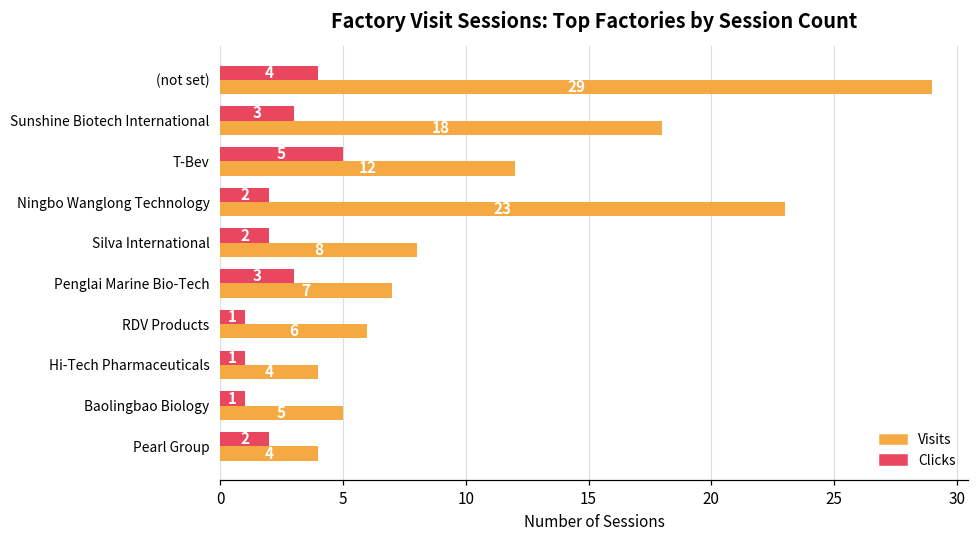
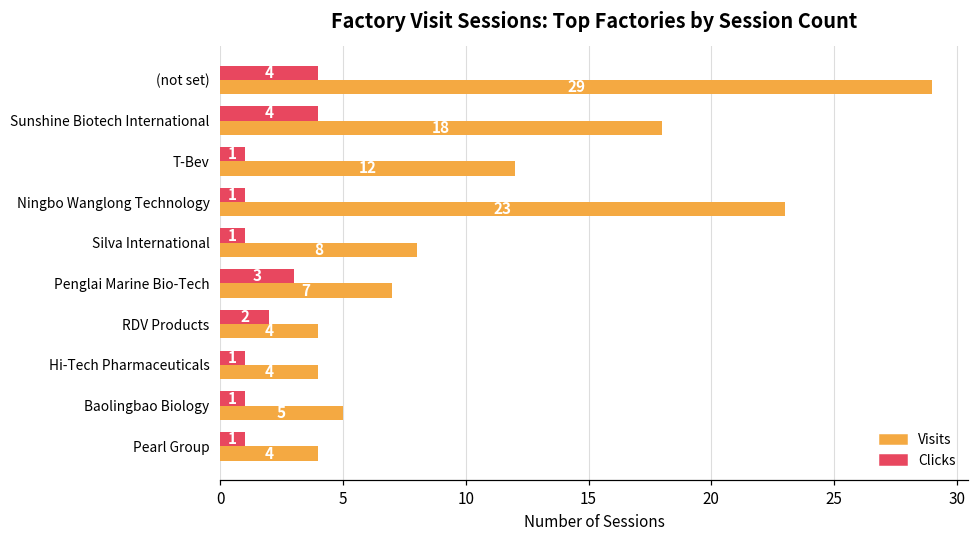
Clicks, Sunshine Biotech International: 3 -> 4
Clicks, T-Bev: 5 -> 1
Clicks, Ningbo Wanglong Technology: 2 -> 1
Clicks, Silva International: 2 -> 1
Clicks, RDV Products: 1 -> 2
Visits, RDV Products: 6 -> 4
Clicks, Pearl Group: 2 -> 1
